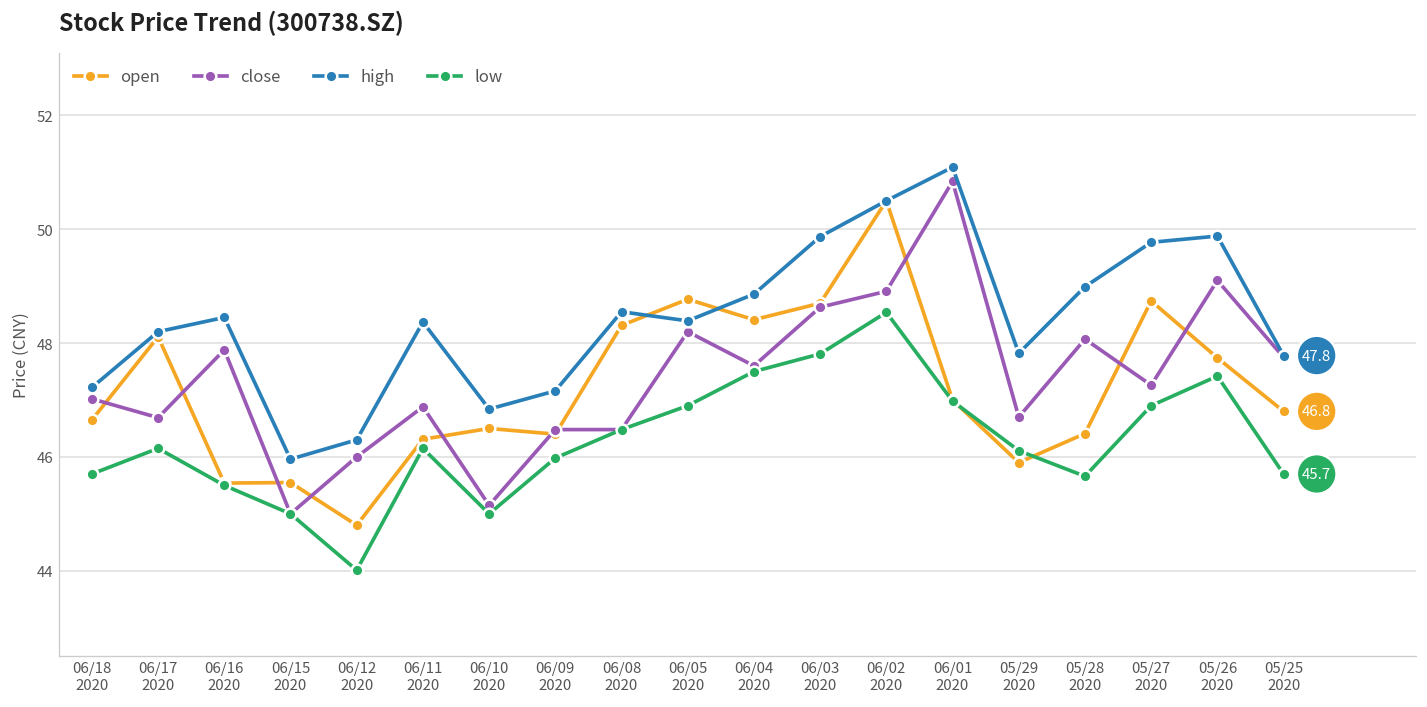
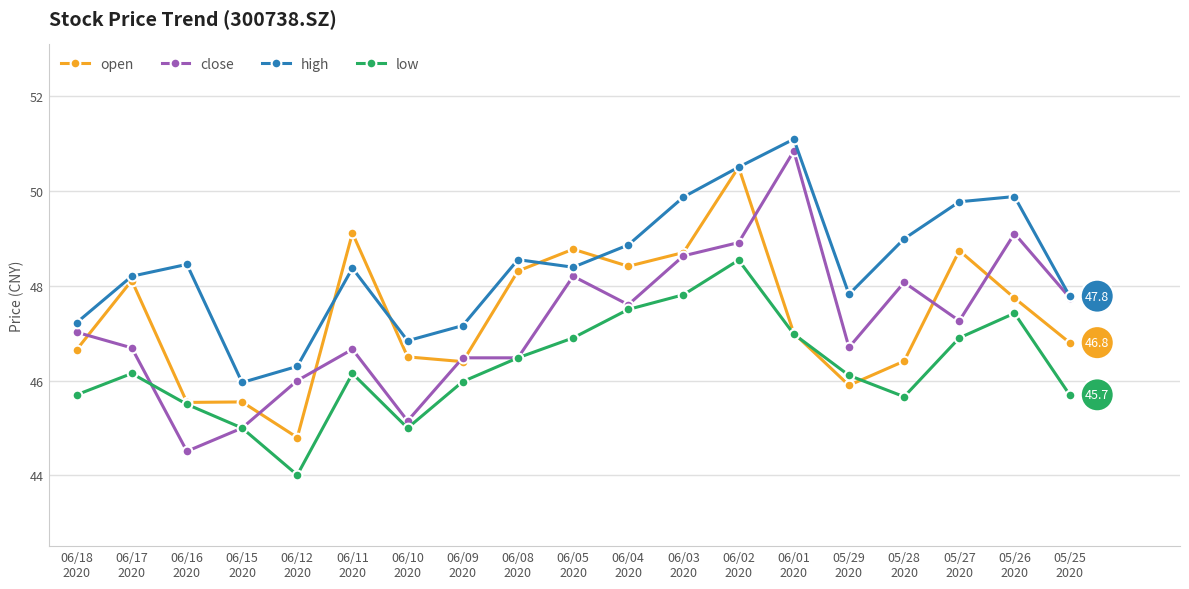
close, 06/16 2020: 47.9 -> 44.5
open, 06/11 2020: 46.3 -> 49.1
close, 06/11 2020: 46.9 -> 46.7
